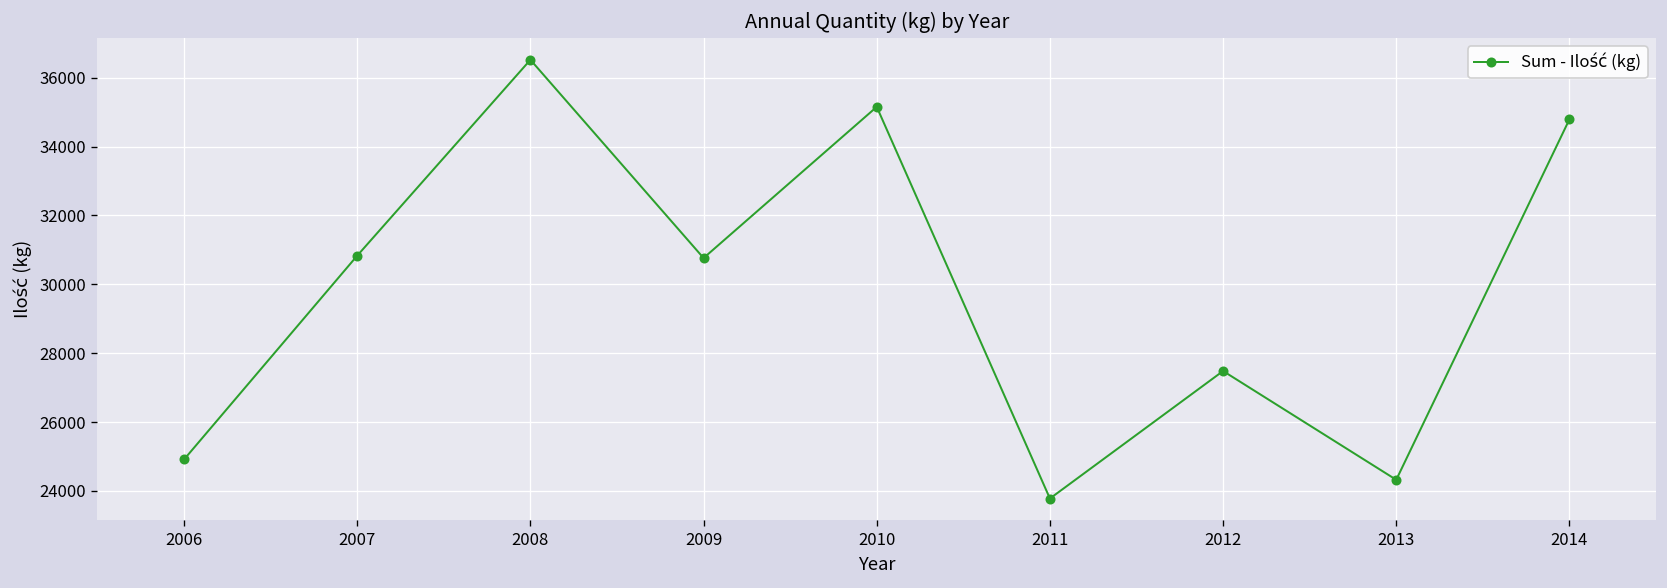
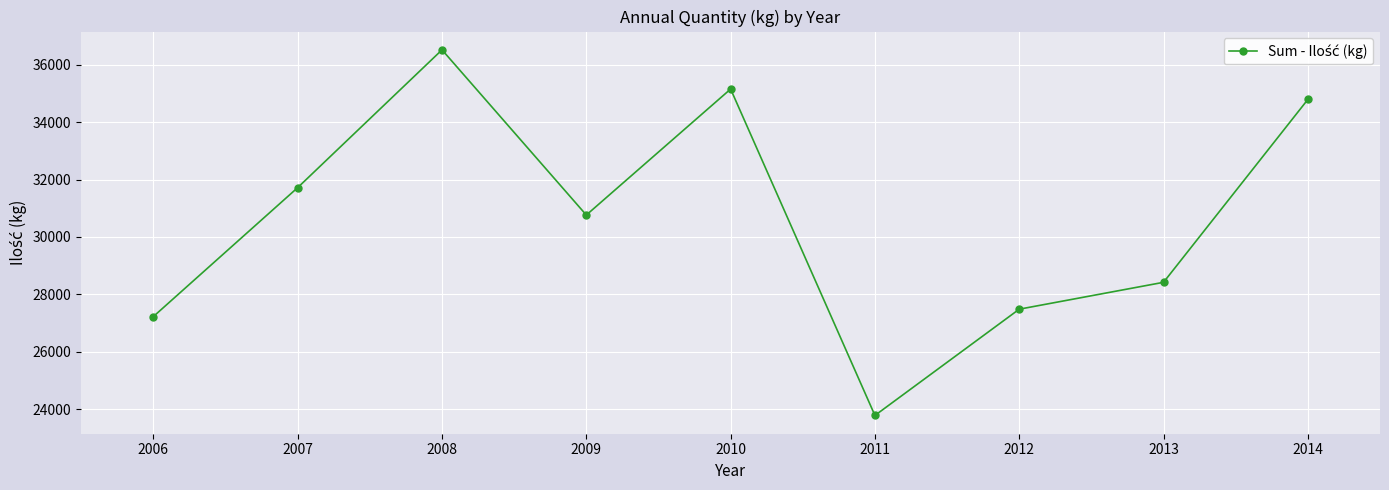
2006: 24900 -> 27200
2007: 30800 -> 31700
2013: 24300 -> 28400
